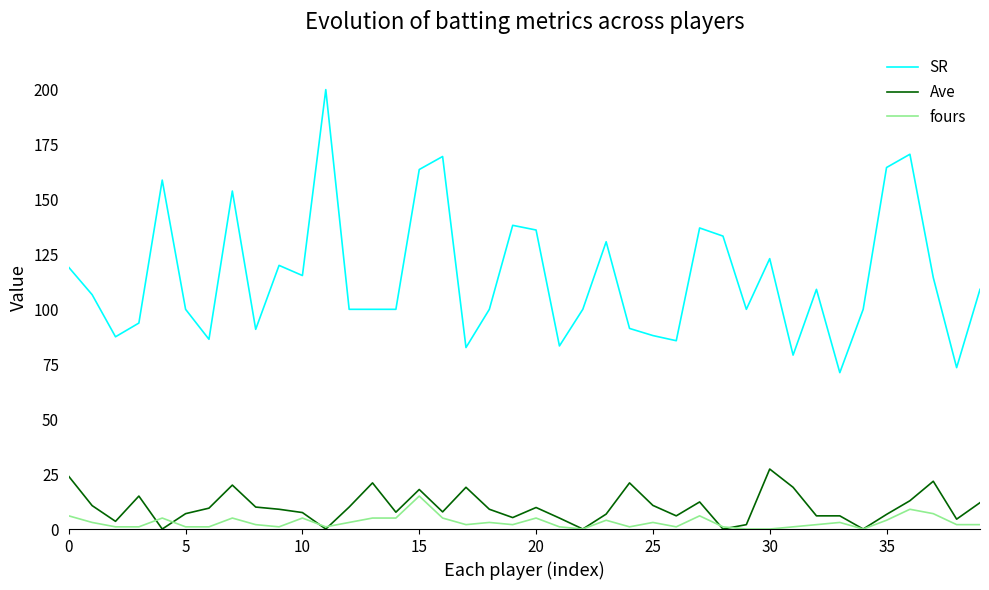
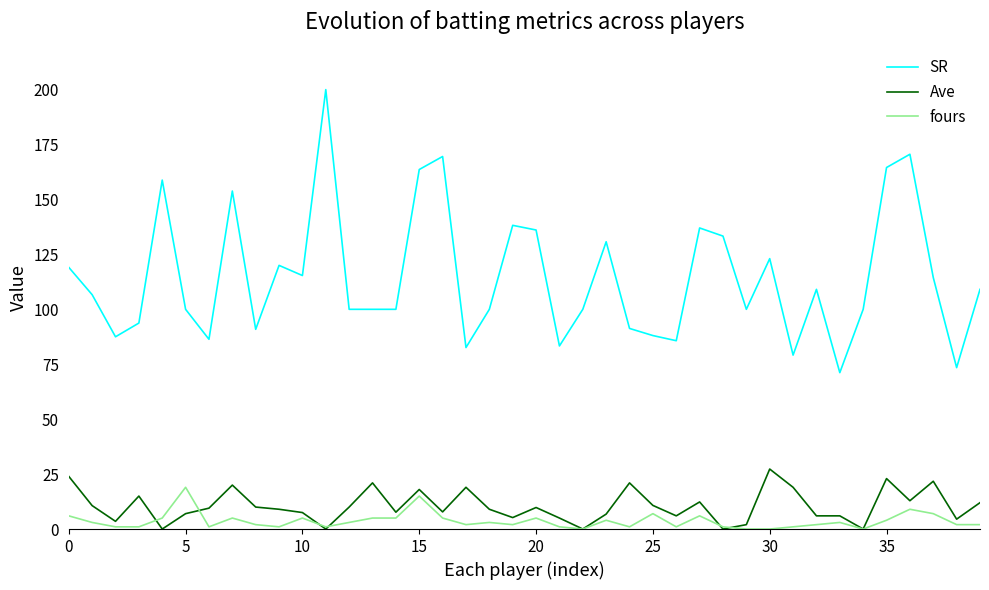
fours, 5: 1 -> 19
fours, 25: 3 -> 7
Ave, 35: 7 -> 23
